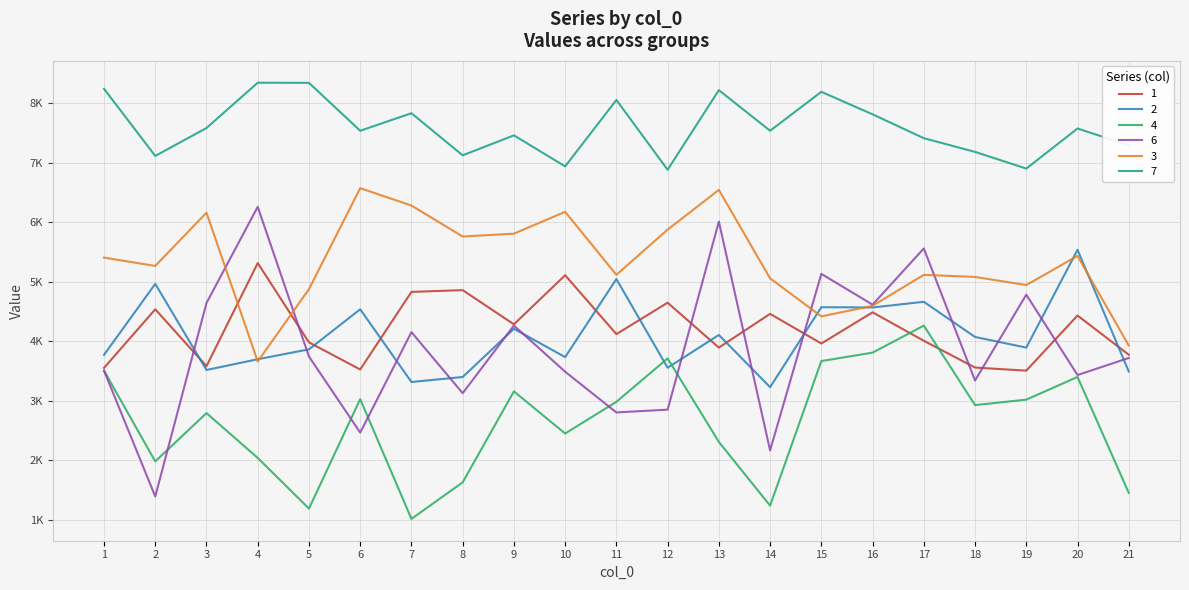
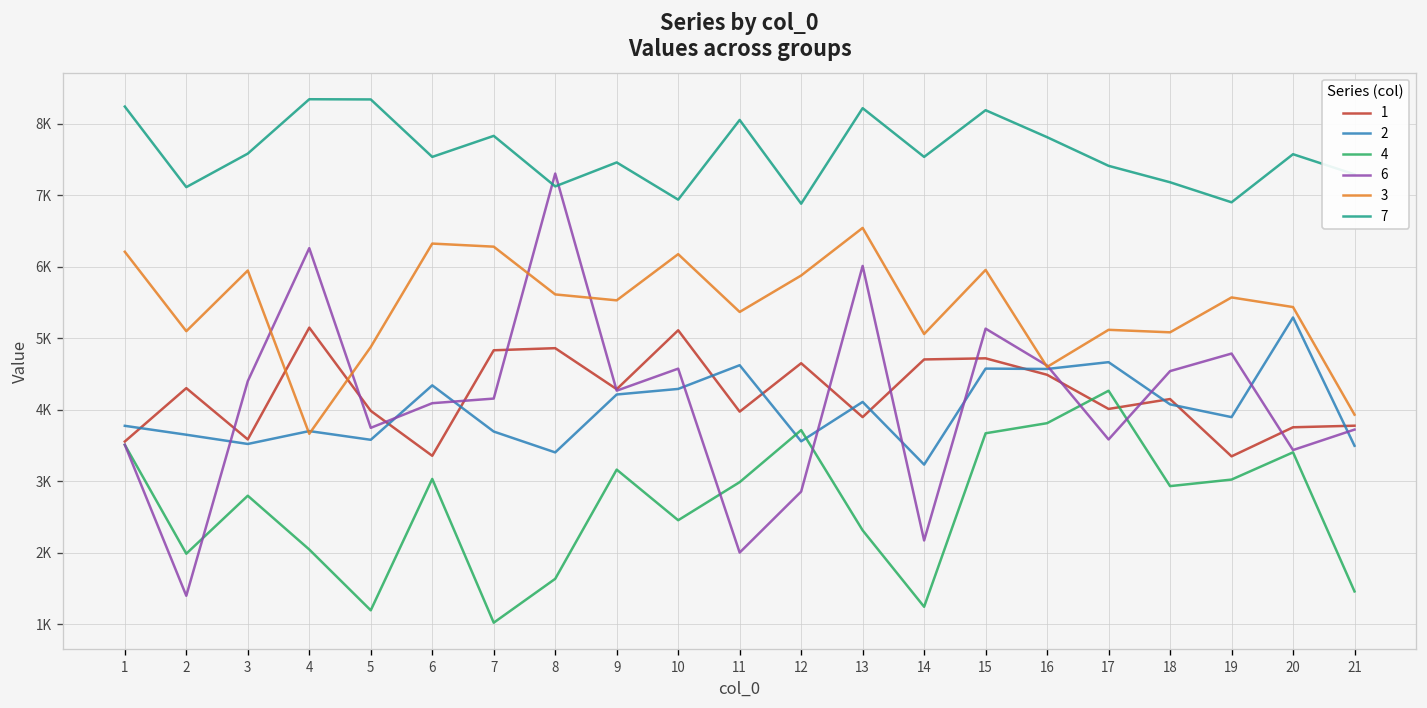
3, 1: 5400 -> 6200
1, 2: 4500 -> 4300
2, 2: 5000 -> 3600
3, 2: 5300 -> 5100
6, 3: 4600 -> 4400
3, 3: 6200 -> 5900
1, 4: 5300 -> 5100
2, 5: 3900 -> 3600
1, 6: 3500 -> 3400
2, 6: 4500 -> 4300
6, 6: 2500 -> 4100
3, 6: 6600 -> 6300
2, 7: 3300 -> 3700
6, 8: 3100 -> 7300
3, 8: 5800 -> 5600
3, 9: 5800 -> 5500
2, 10: 3700 -> 4300
6, 10: 3500 -> 4600
1, 11: 4100 -> 4000
2, 11: 5000 -> 4600
6, 11: 2800 -> 2000
3, 11: 5100 -> 5400
1, 14: 4500 -> 4700
1, 15: 4000 -> 4700
3, 15: 4400 -> 6000
6, 17: 5600 -> 3600
1, 18: 3600 -> 4100
6, 18: 3300 -> 4500
1, 19: 3500 -> 3300
3, 19: 4900 -> 5600
1, 20: 4400 -> 3800
2, 20: 5500 -> 5300
